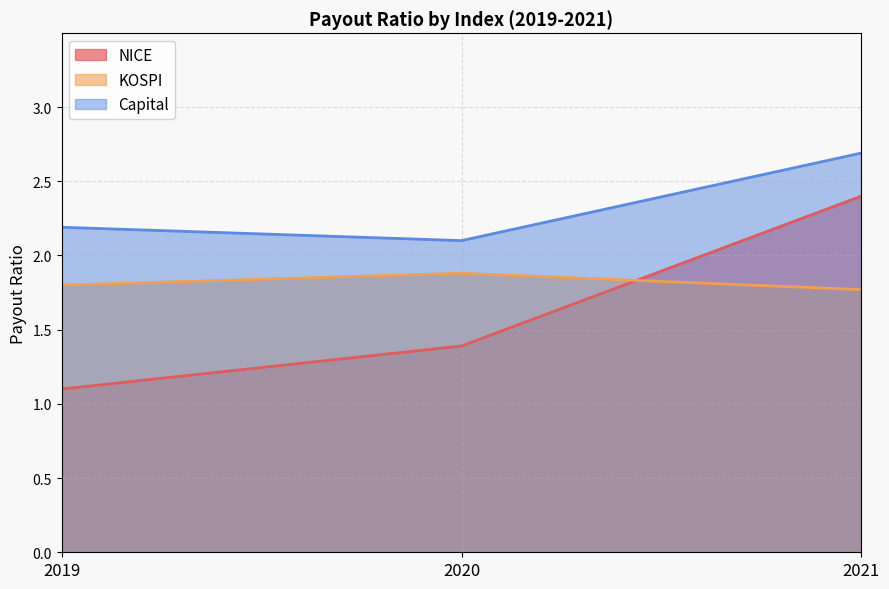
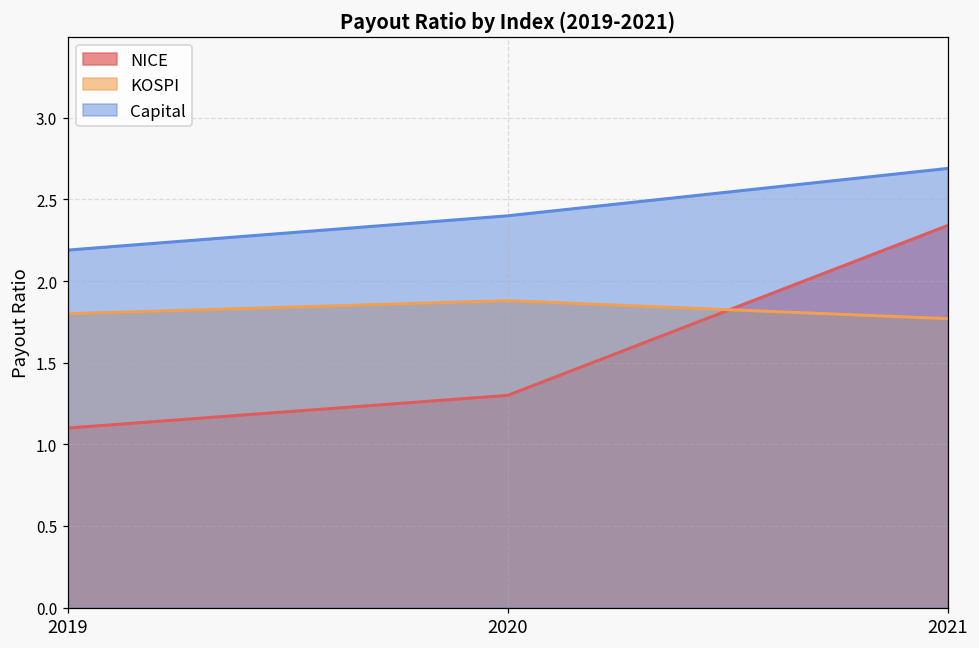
NICE, 2020: 1.39 -> 1.30
Capital, 2020: 2.1 -> 2.4
NICE, 2021: 2.40 -> 2.34
